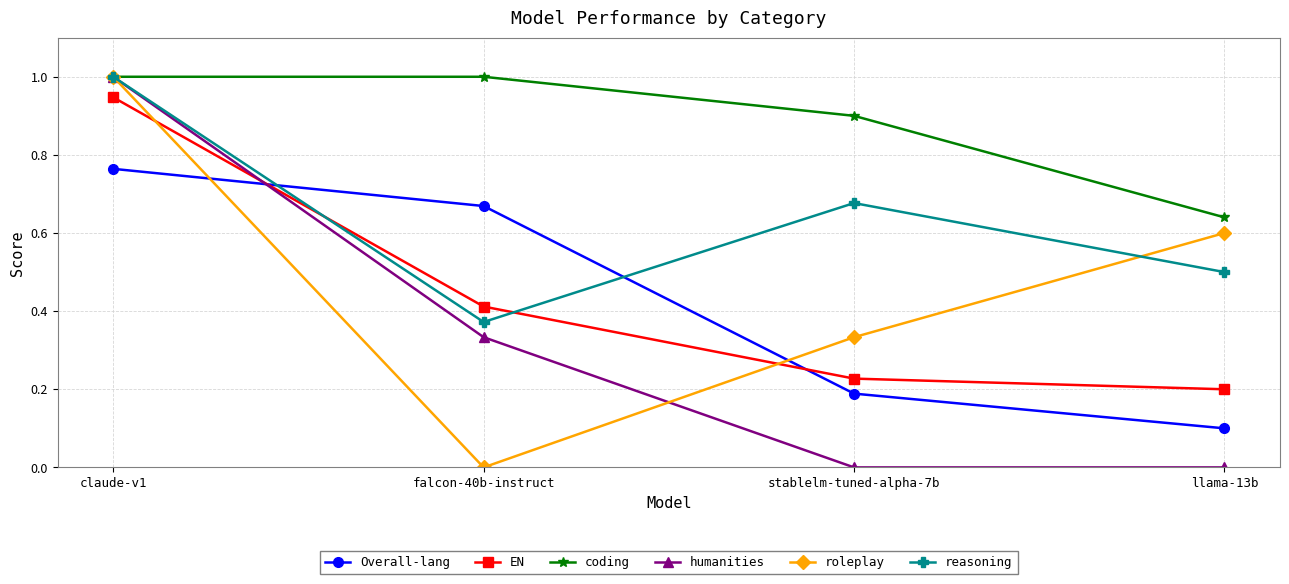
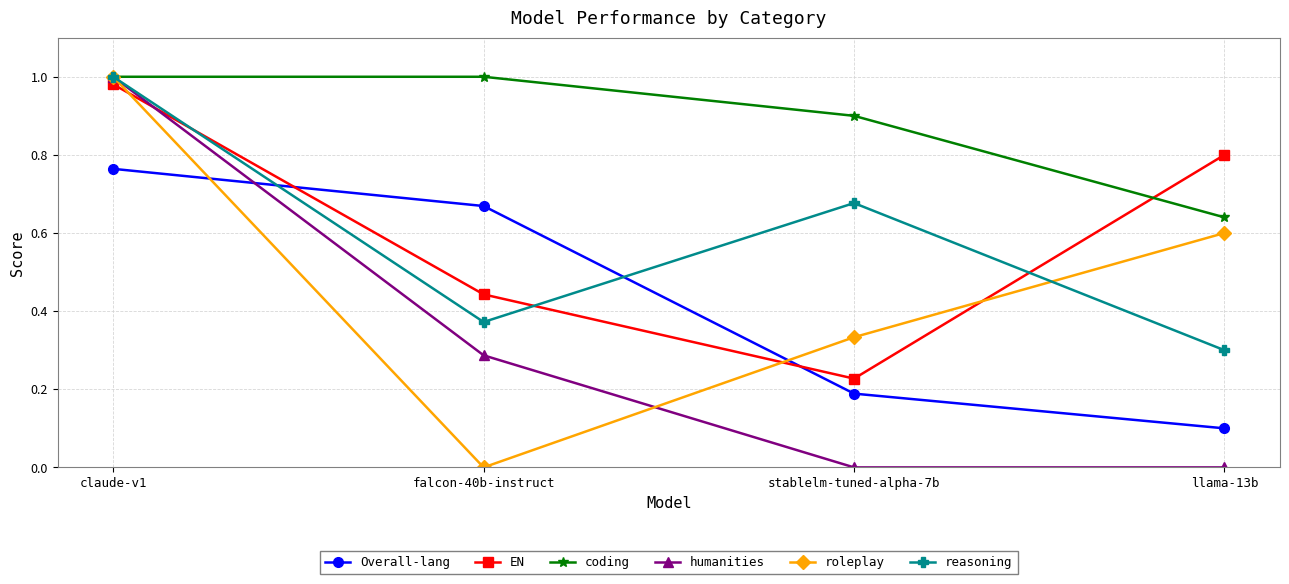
EN, claude-v1: 0.95 -> 0.98
EN, falcon-40b-instruct: 0.41 -> 0.44
humanities, falcon-40b-instruct: 0.33 -> 0.29
EN, llama-13b: 0.2 -> 0.8
reasoning, llama-13b: 0.5 -> 0.3
